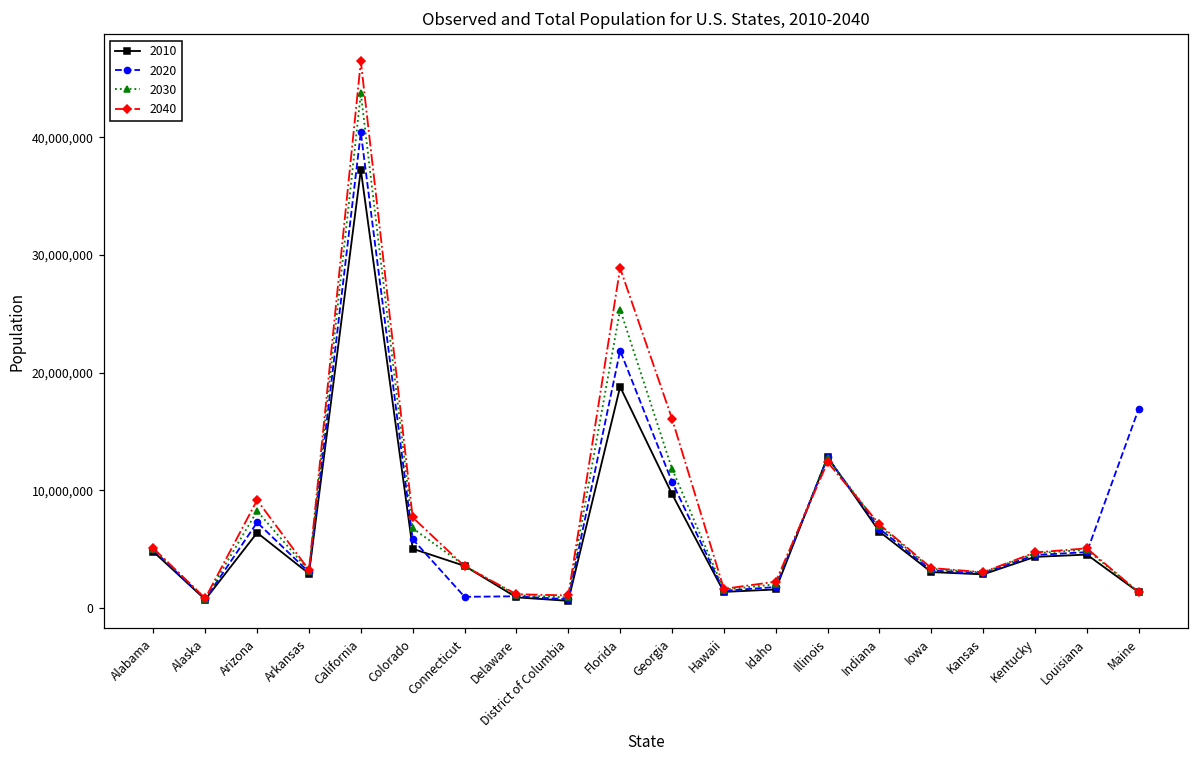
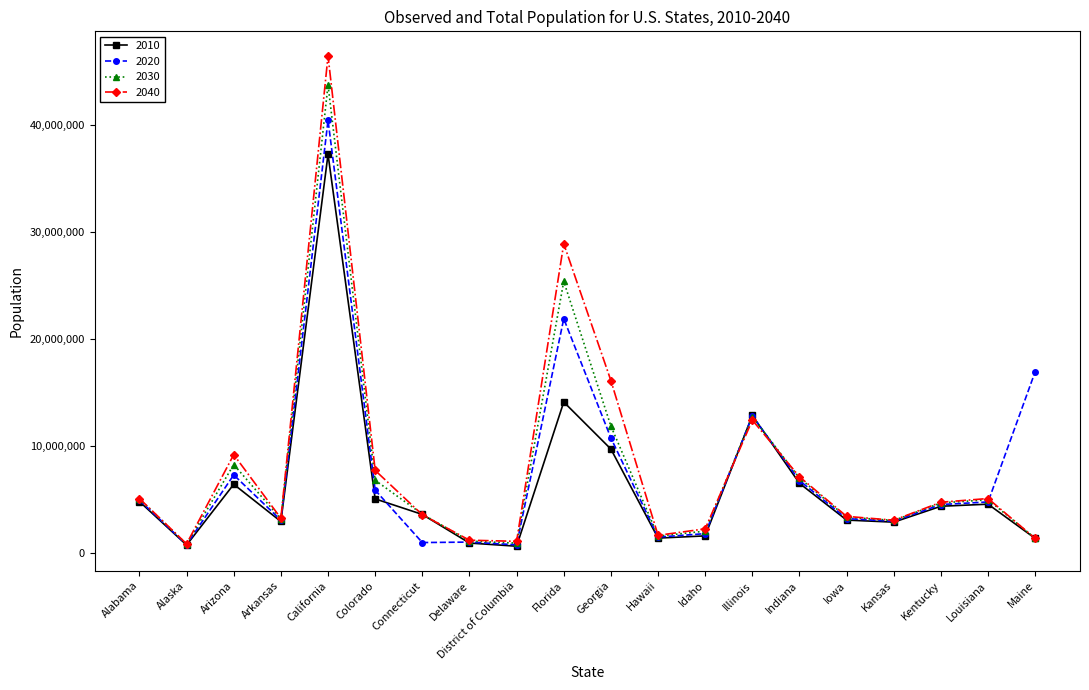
2010, Florida: 18,800,000 -> 14,100,000
